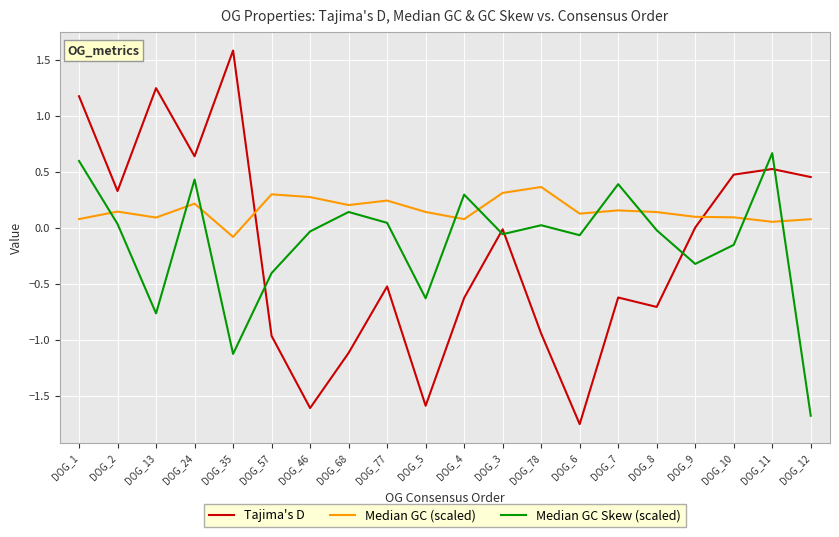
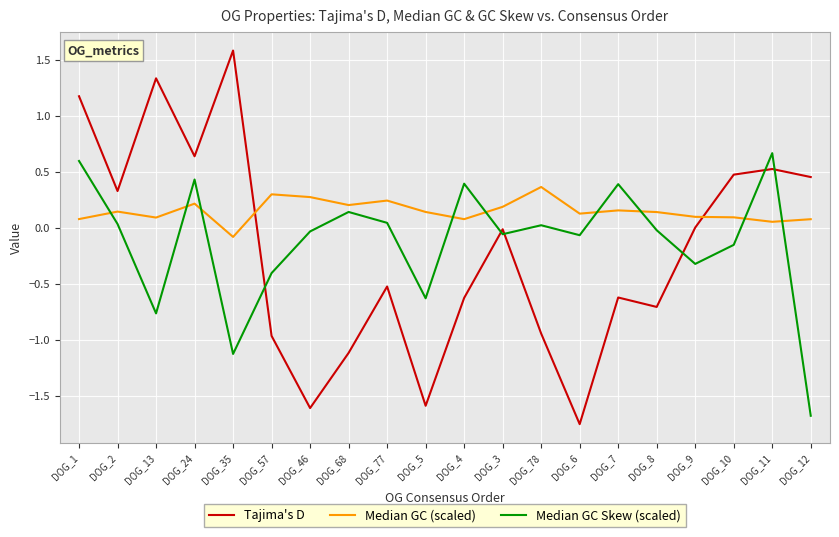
Tajima's D, DOG_13: 1.25 -> 1.34
Median GC Skew (scaled), DOG_4: 0.30 -> 0.39
Median GC (scaled), DOG_3: 0.31 -> 0.19
